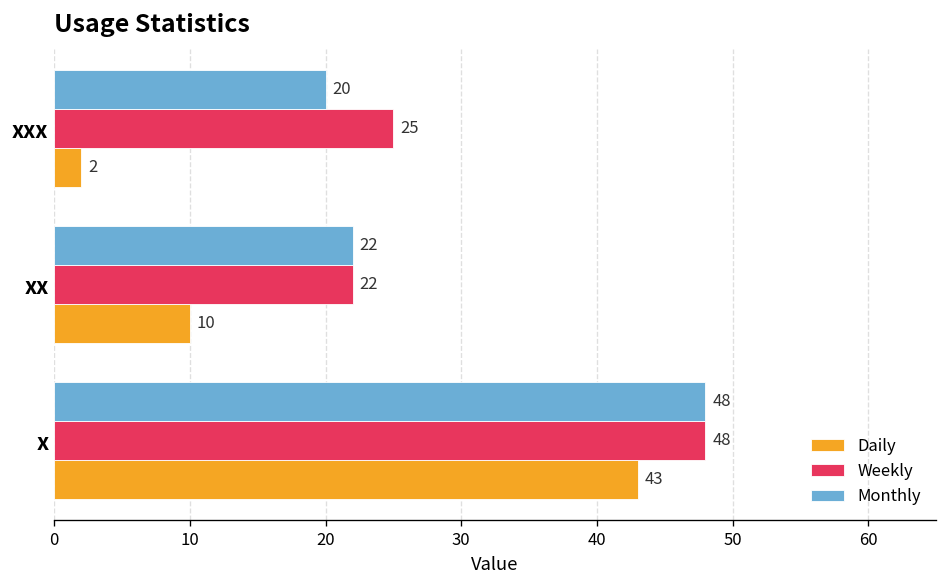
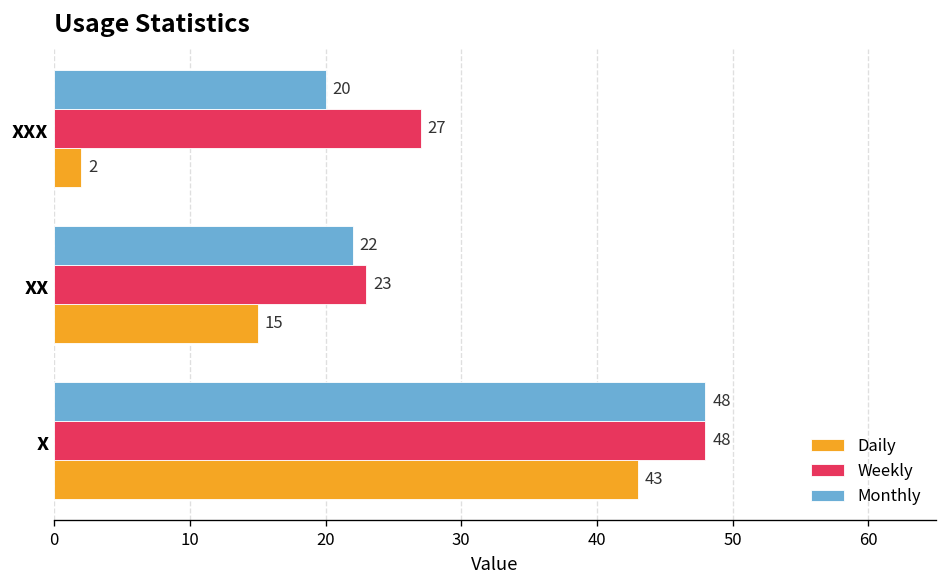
Weekly, xxx: 25 -> 27
Weekly, xx: 22 -> 23
Daily, xx: 10 -> 15
